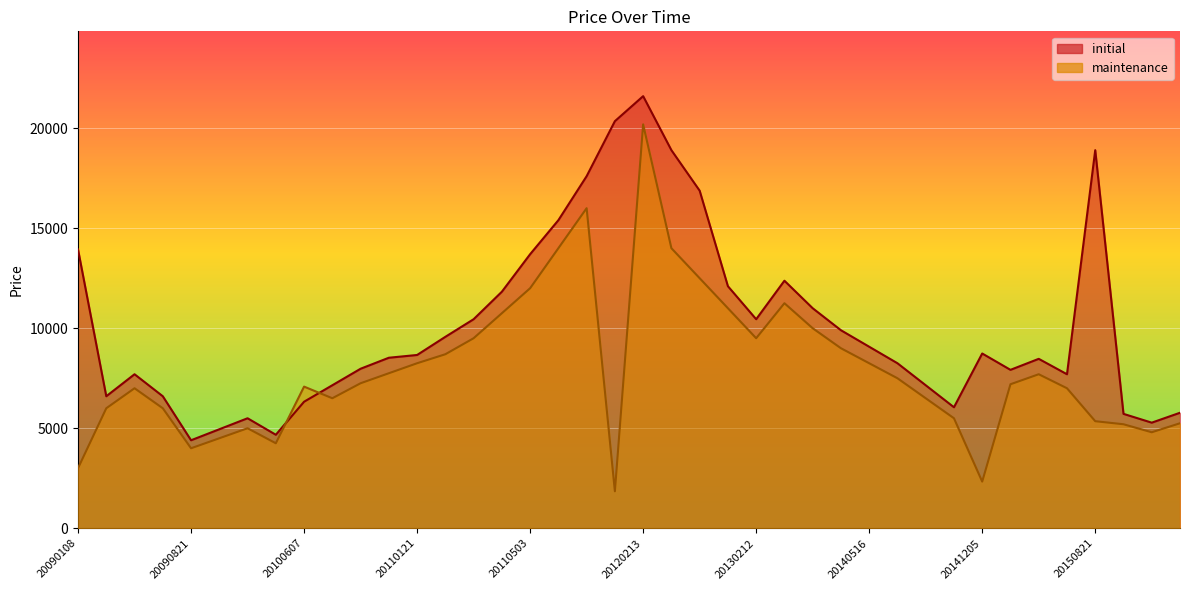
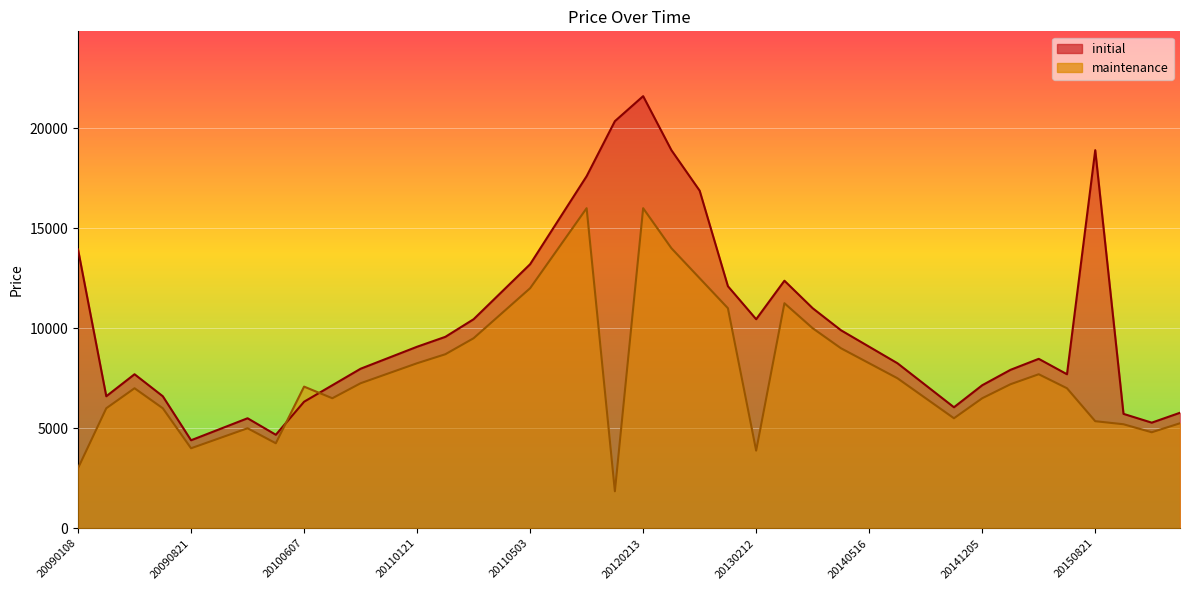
initial, 20110121: 8700 -> 9100
initial, 20110503: 13700 -> 13200
maintenance, 20120213: 20200 -> 16000
maintenance, 20130212: 9500 -> 3900
initial, 20141205: 8700 -> 7200
maintenance, 20141205: 2300 -> 6500
